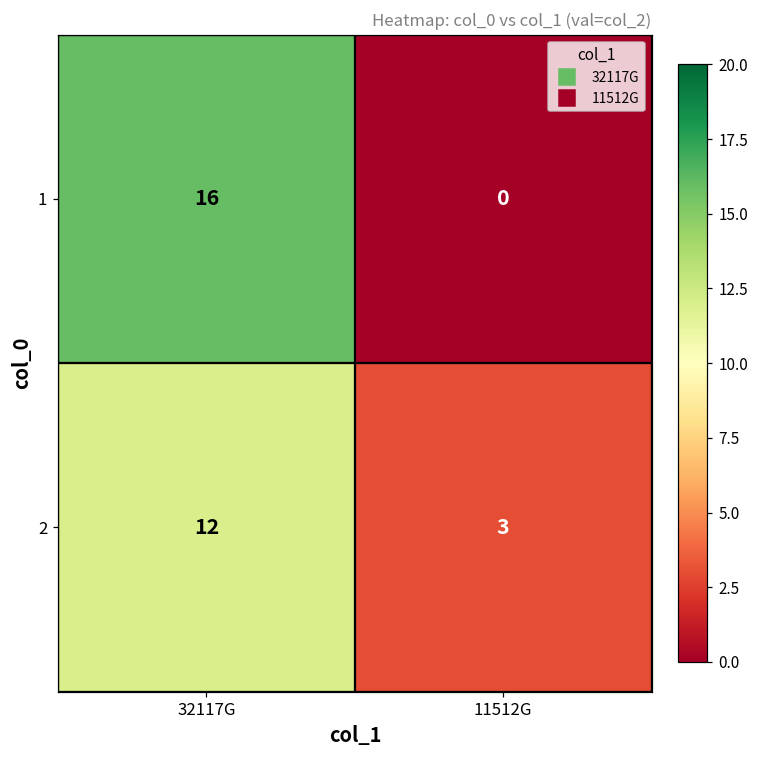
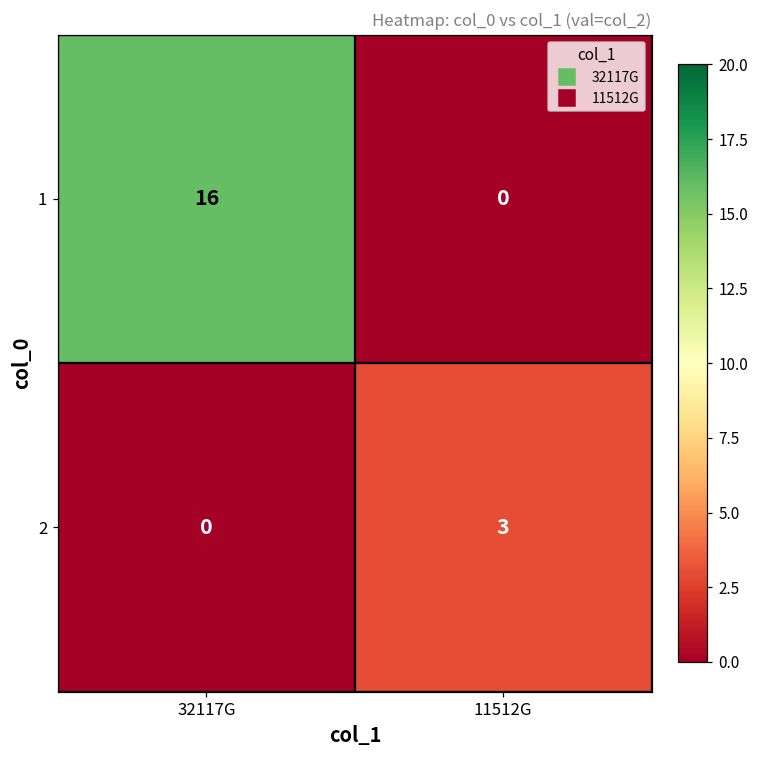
2, 32117G: 12 -> 0
